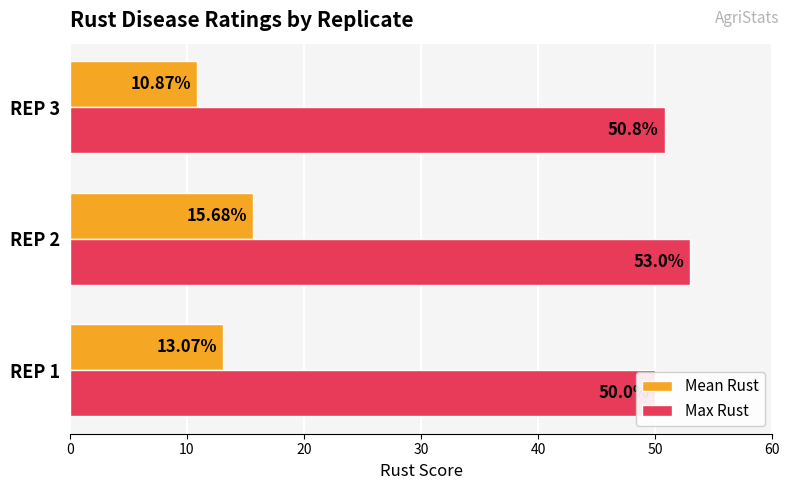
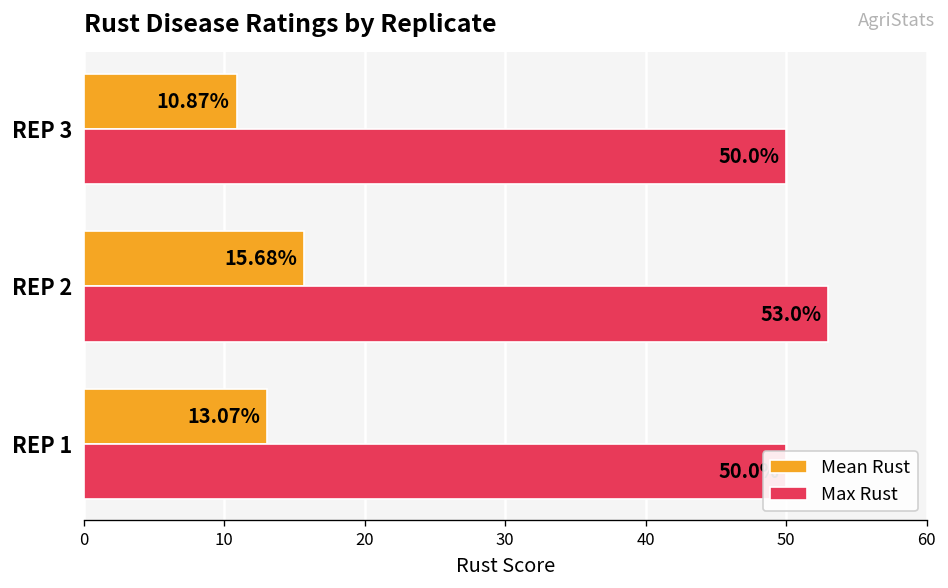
Max Rust, REP 3: 50.8% -> 50.0%
